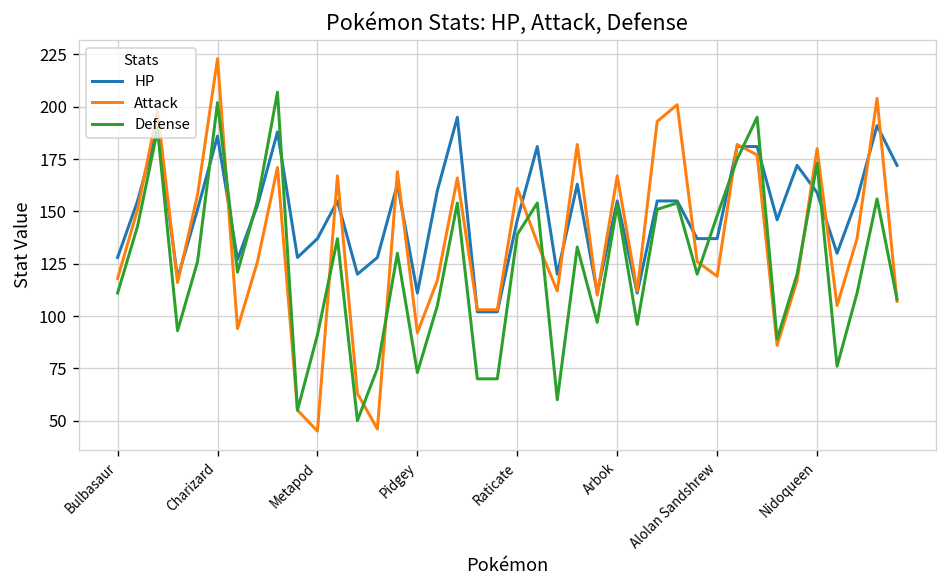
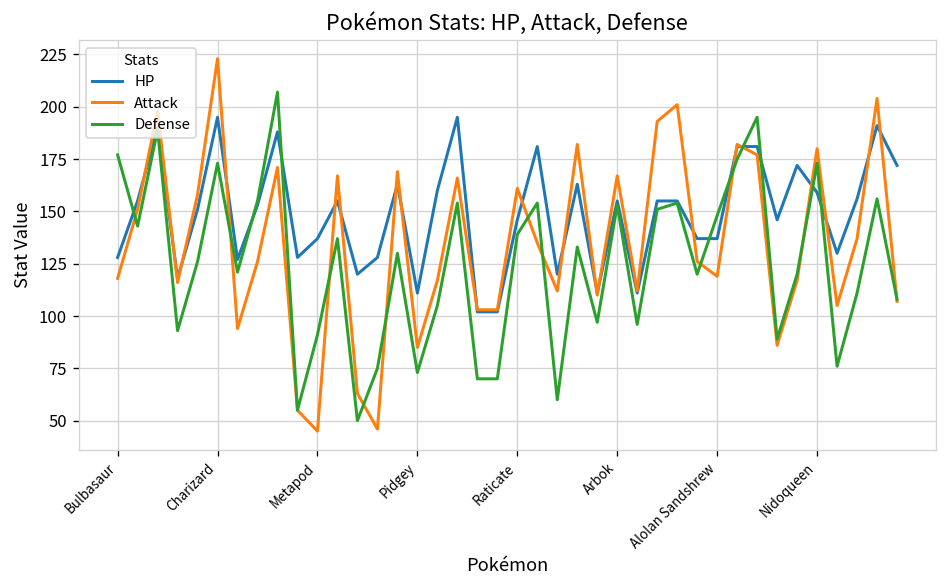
Defense, Bulbasaur: 111 -> 177
HP, Charizard: 186 -> 195
Defense, Charizard: 202 -> 173
Attack, Pidgey: 92 -> 85
